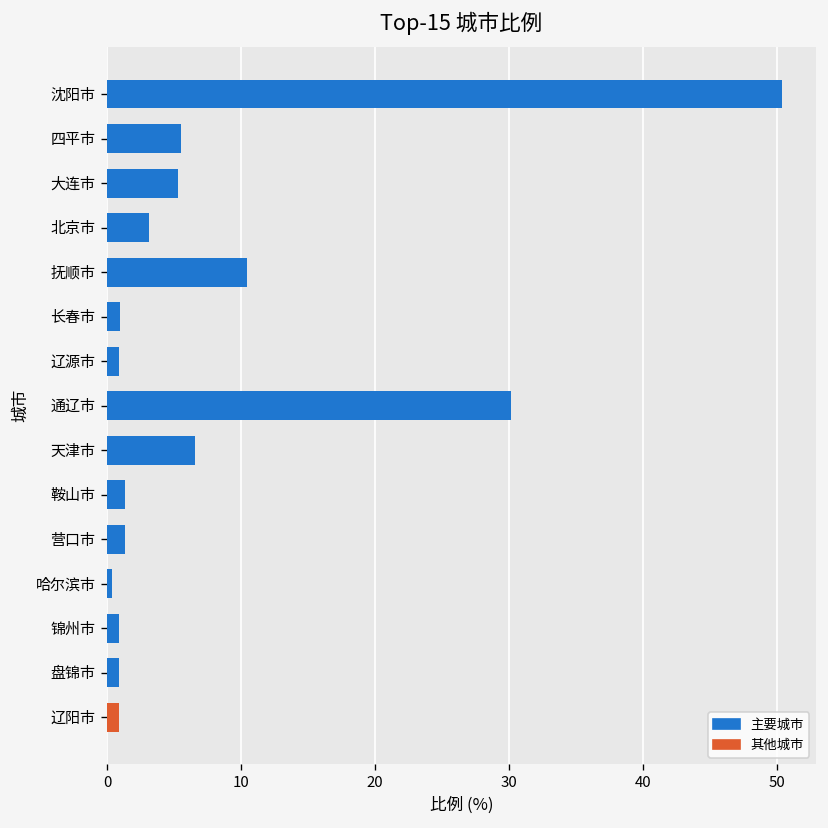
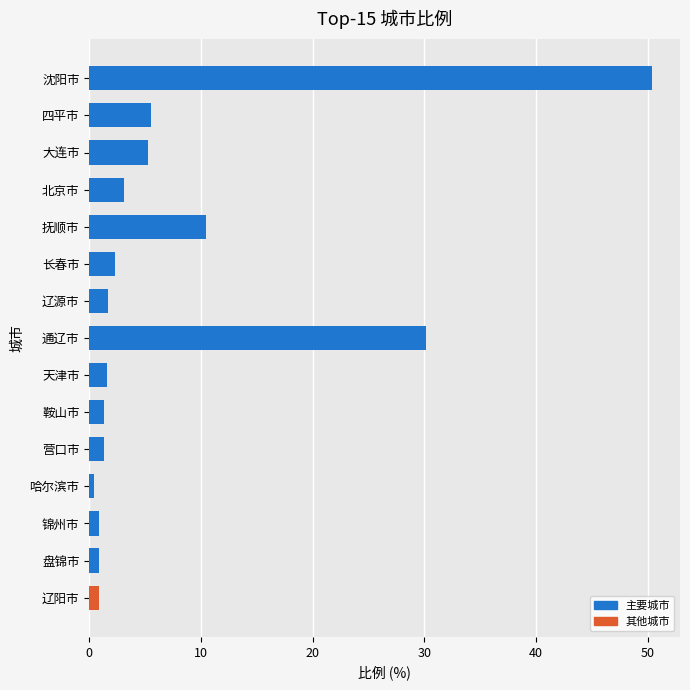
长春市: 1.0 -> 2.3
辽源市: 0.9 -> 1.7
天津市: 6.6 -> 1.6
